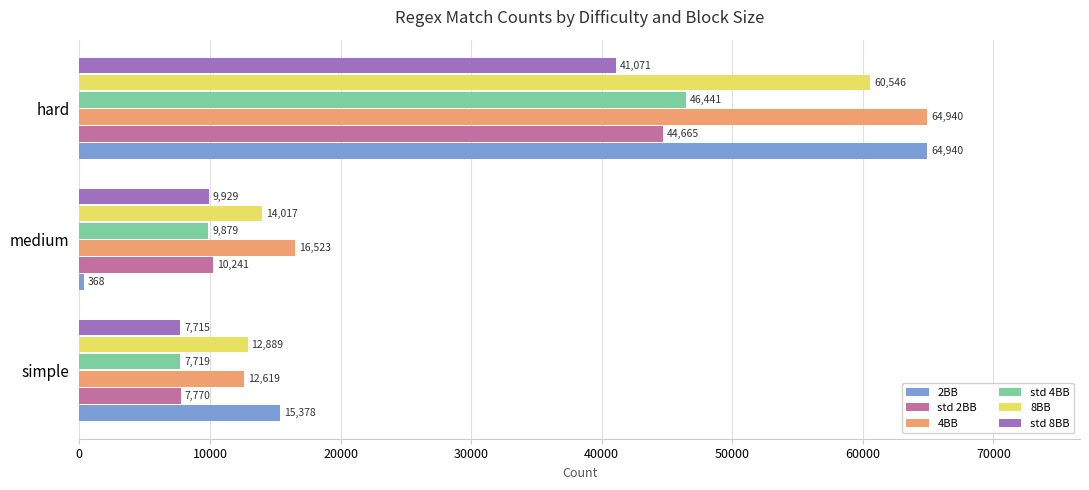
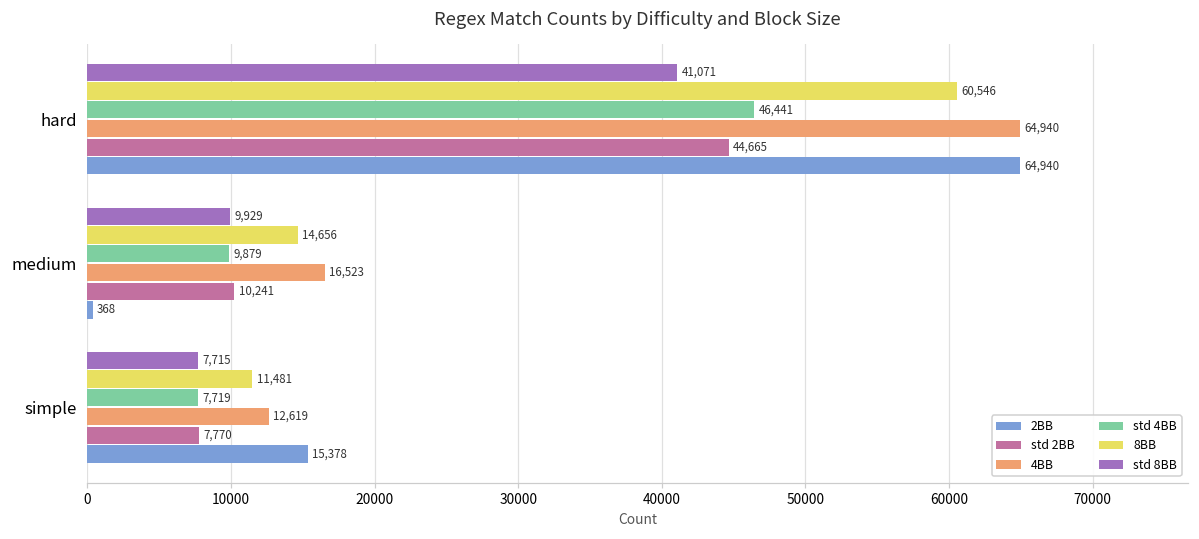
8BB, medium: 14,017 -> 14,656
8BB, simple: 12,889 -> 11,481
